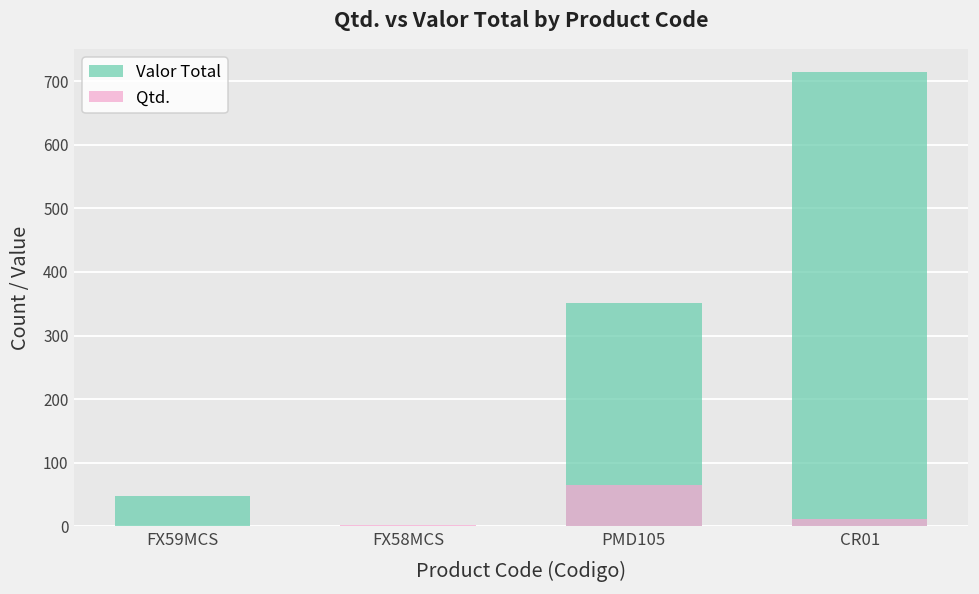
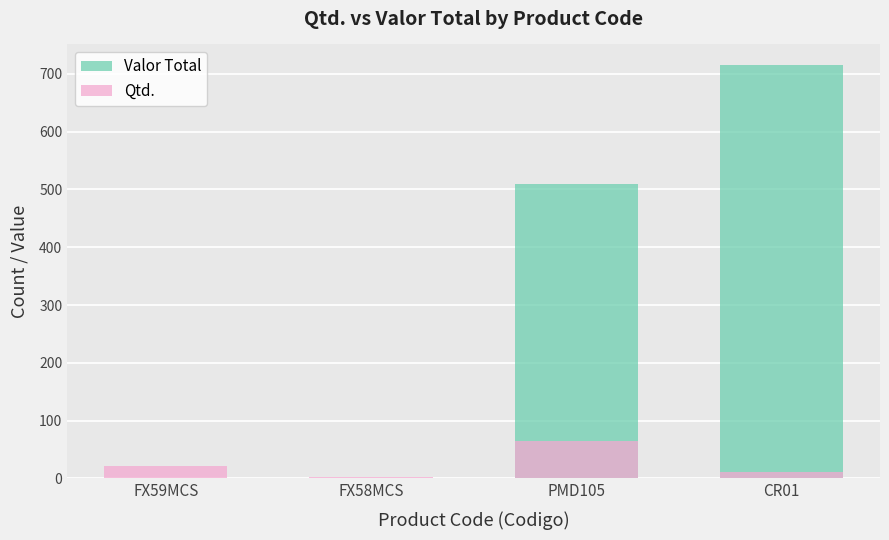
Valor Total, FX59MCS: 50 -> 0
Qtd., FX59MCS: 0 -> 20
Valor Total, PMD105: 350 -> 510
